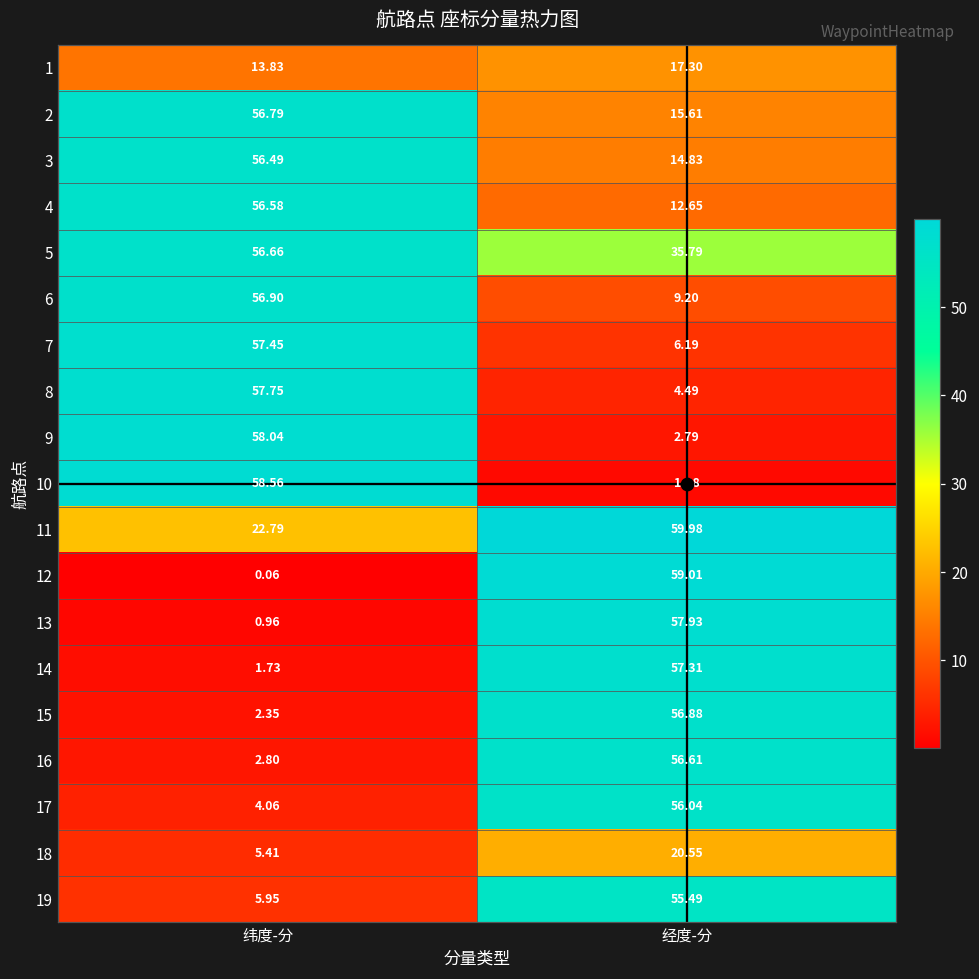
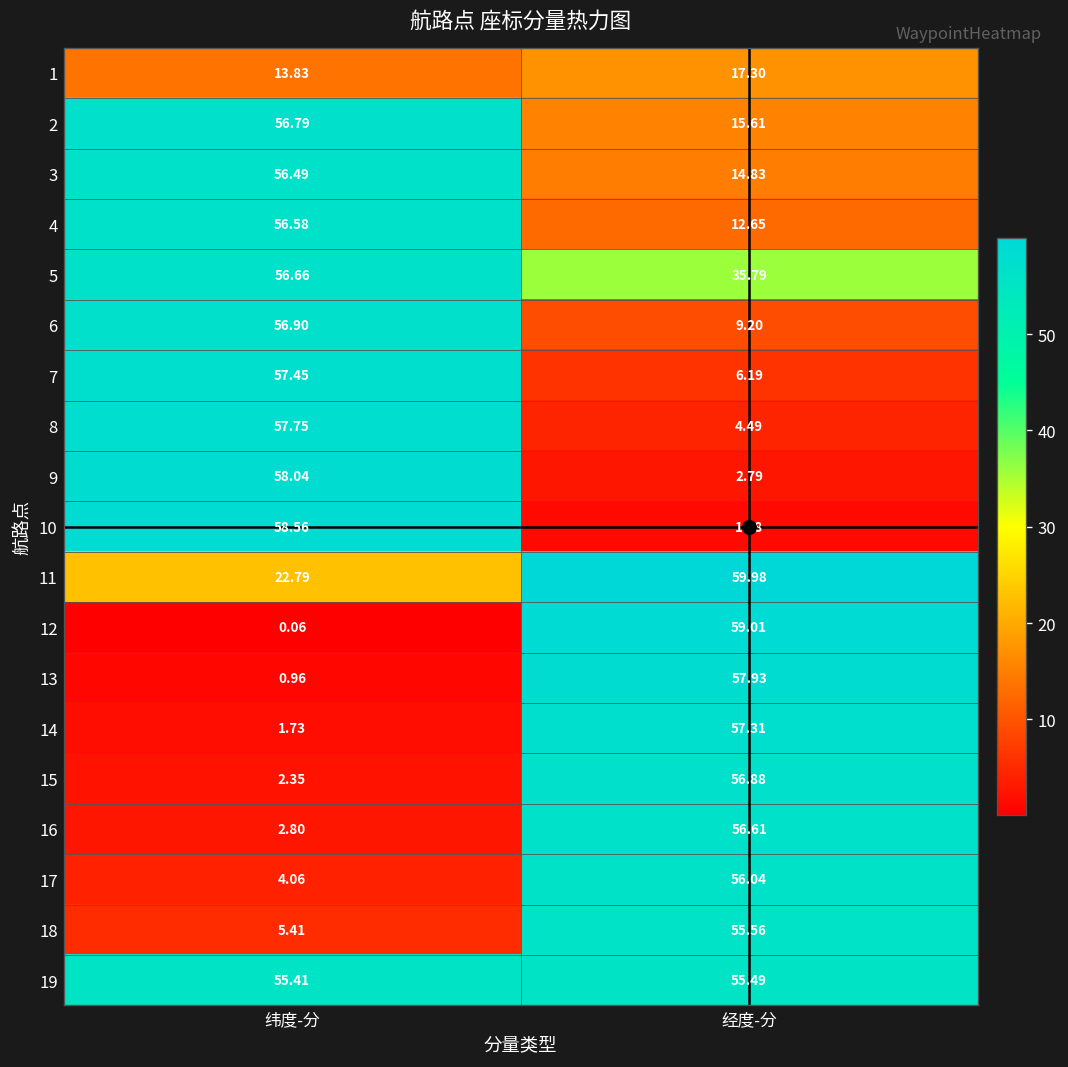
18, 经度-分: 20.55 -> 55.56
19, 纬度-分: 5.95 -> 55.41
